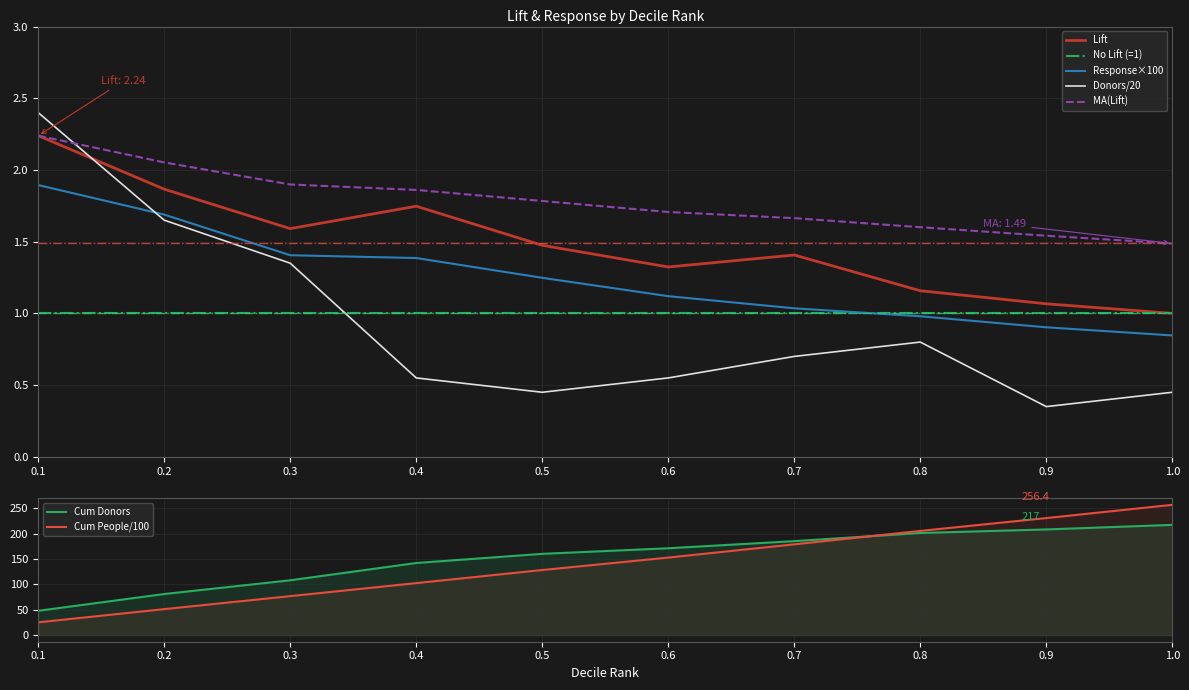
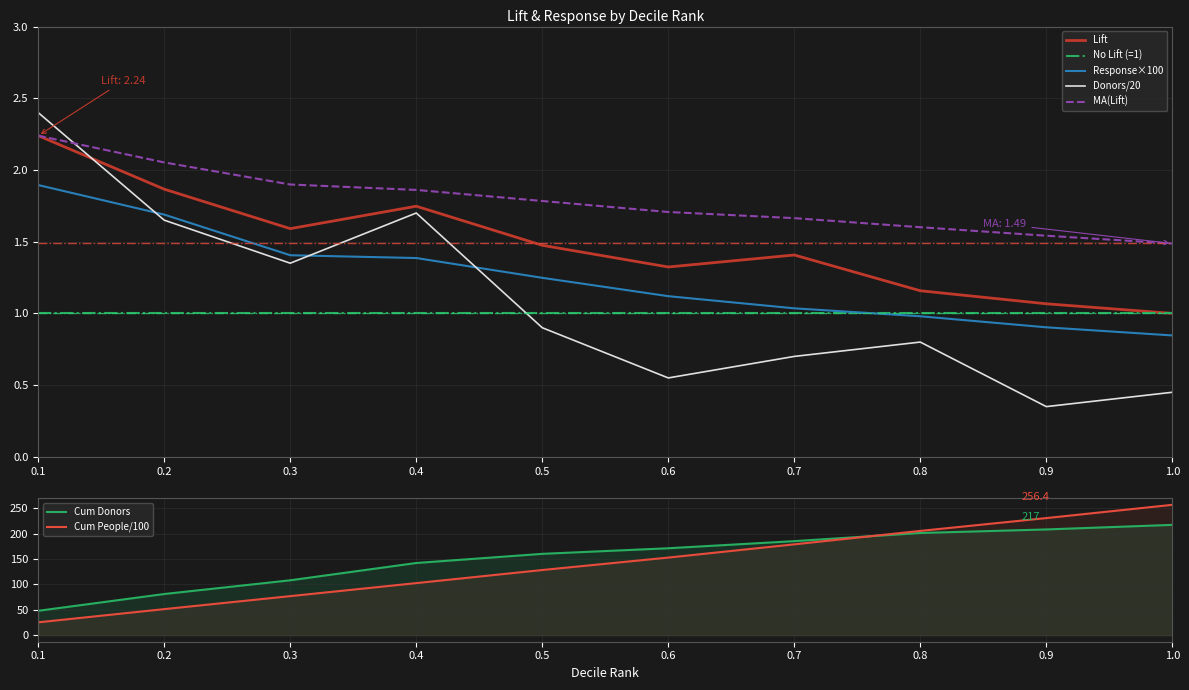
Lift & Response by Decile Rank, Donors/20, 0.4: 0.55 -> 1.70
Lift & Response by Decile Rank, Donors/20, 0.5: 0.45 -> 0.90
